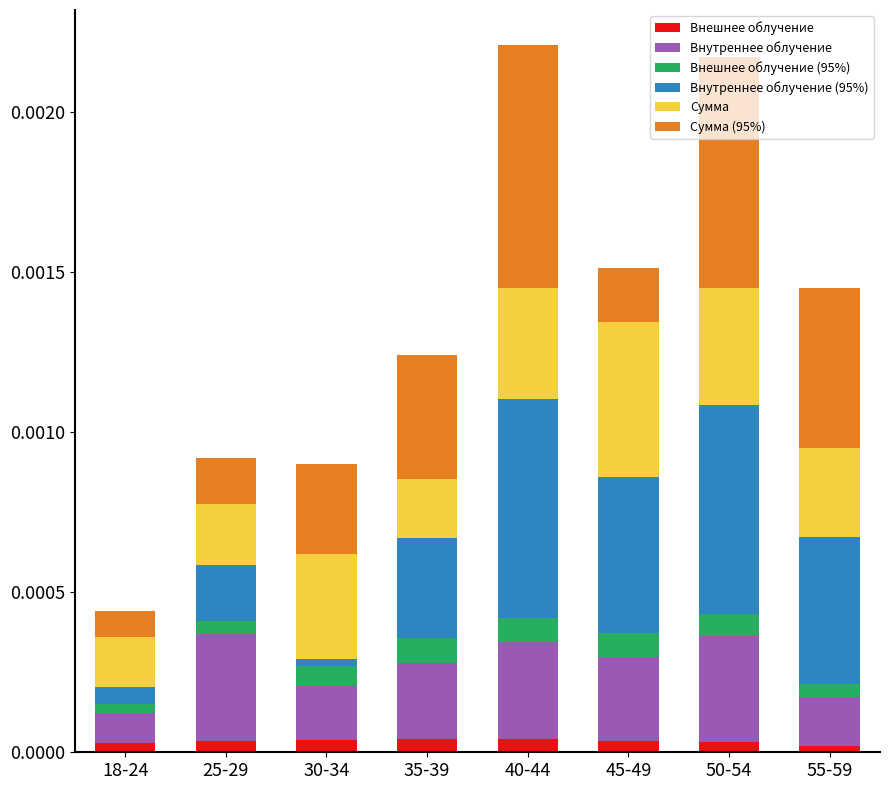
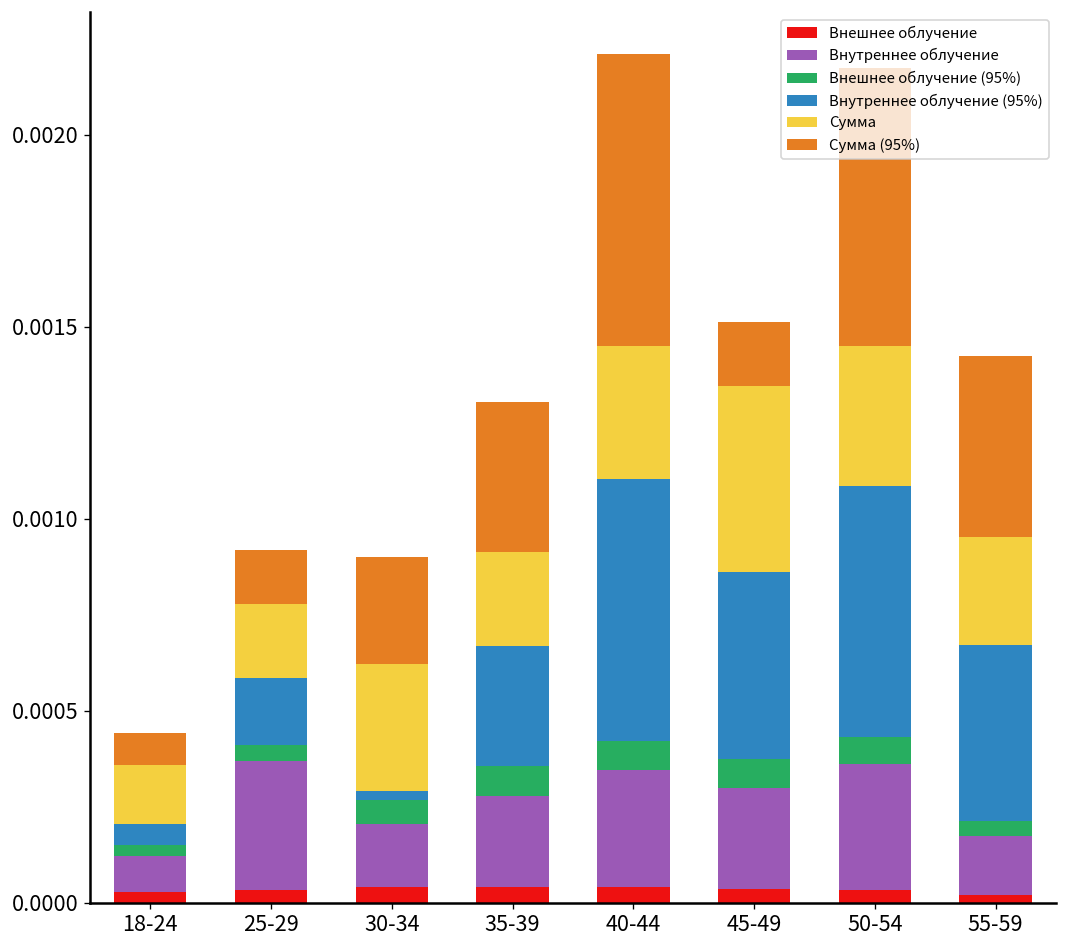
Сумма, 35-39: 0.00018 -> 0.00025
Сумма (95%), 55-59: 0.00050 -> 0.00047
